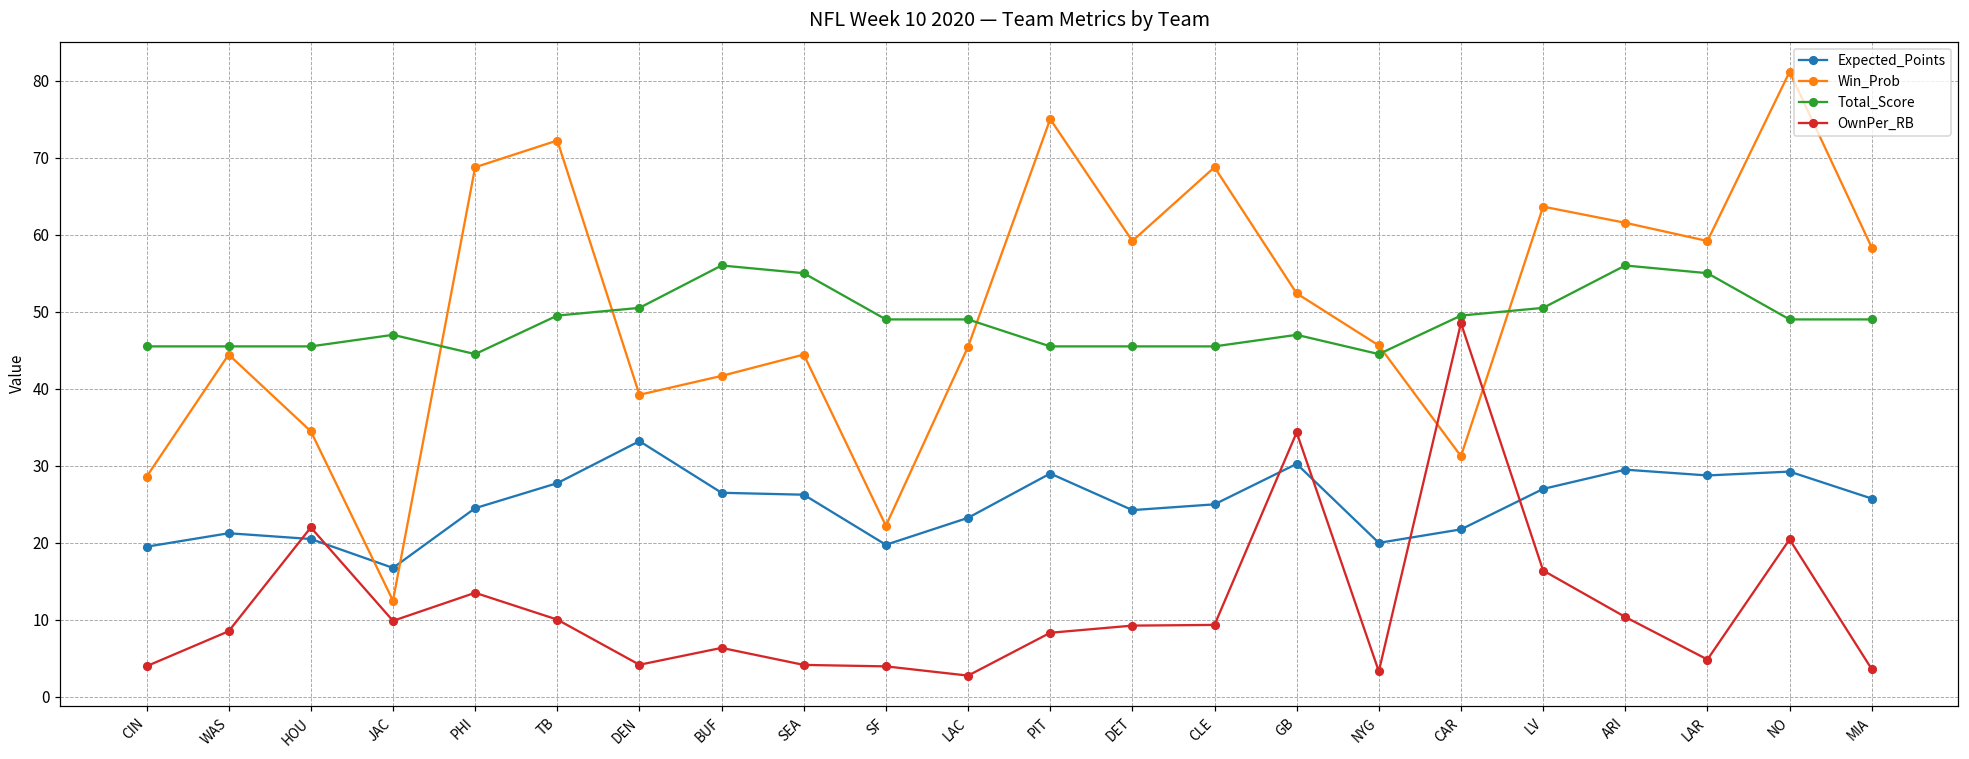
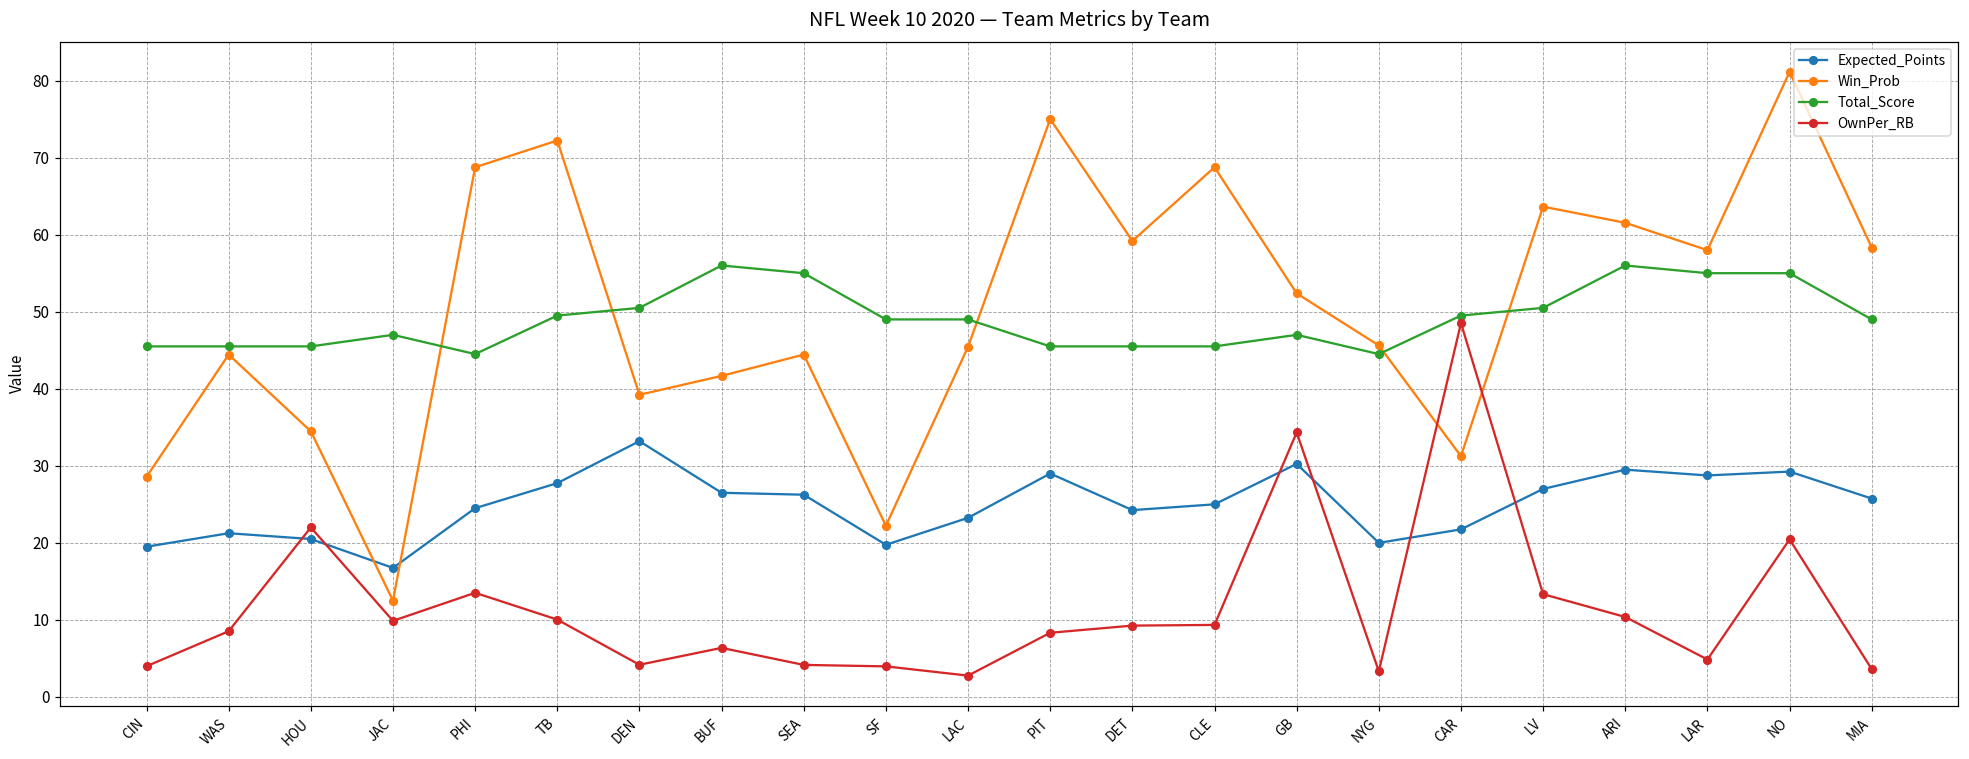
OwnPer_RB, LV: 16 -> 13
Win_Prob, LAR: 59 -> 58
Total_Score, NO: 49 -> 55
